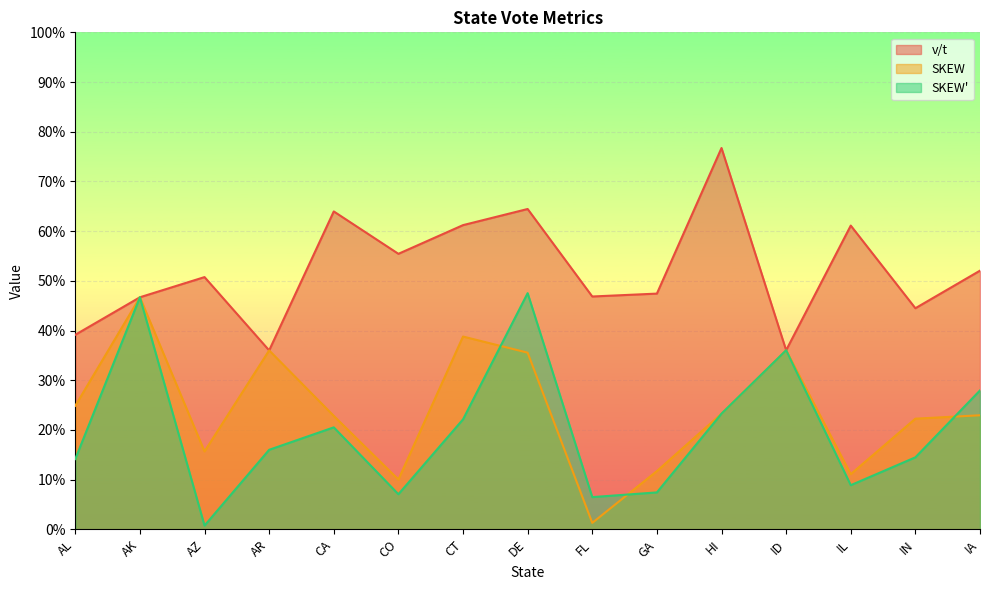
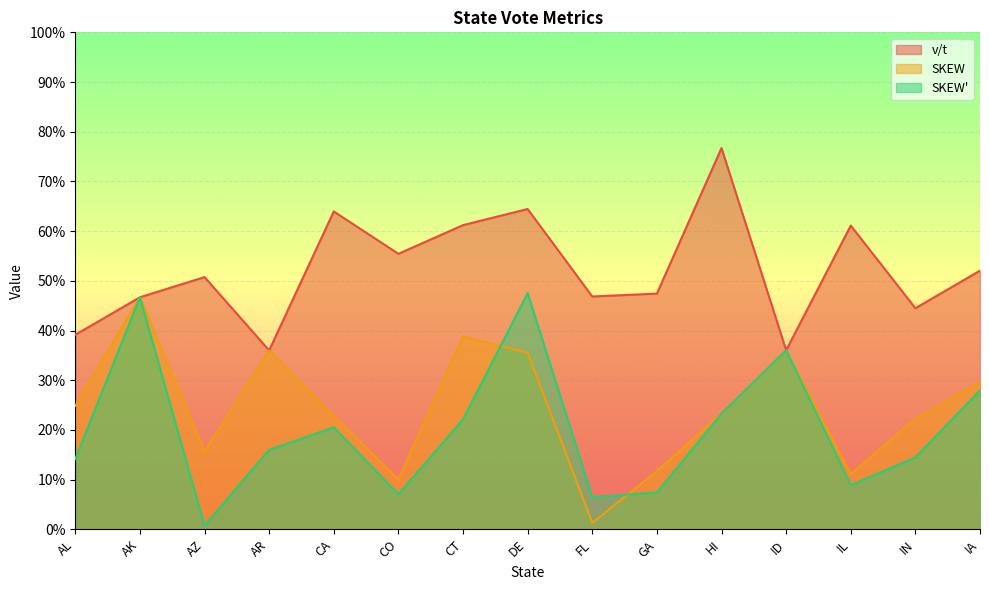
SKEW, IA: 23% -> 30%
